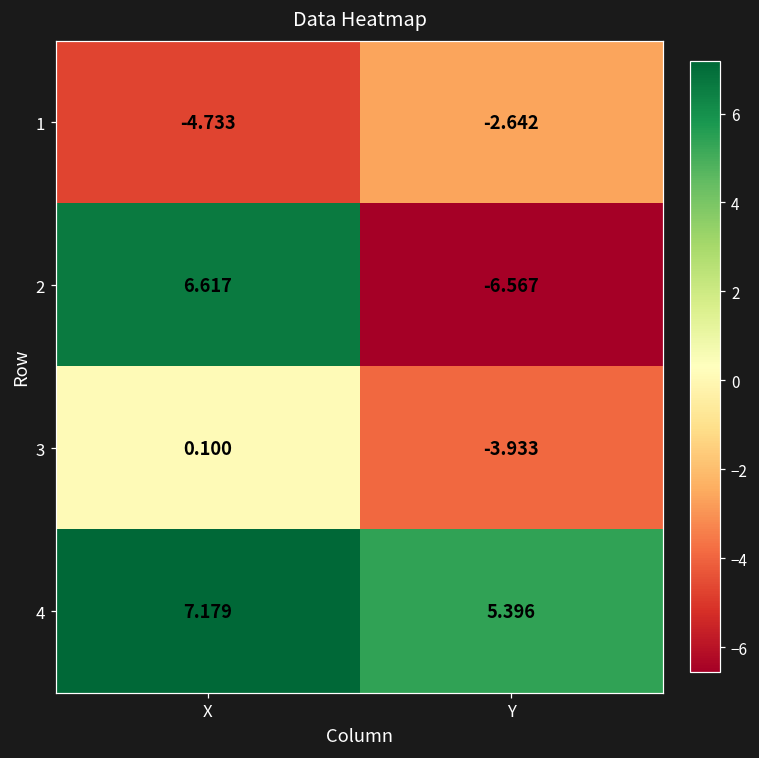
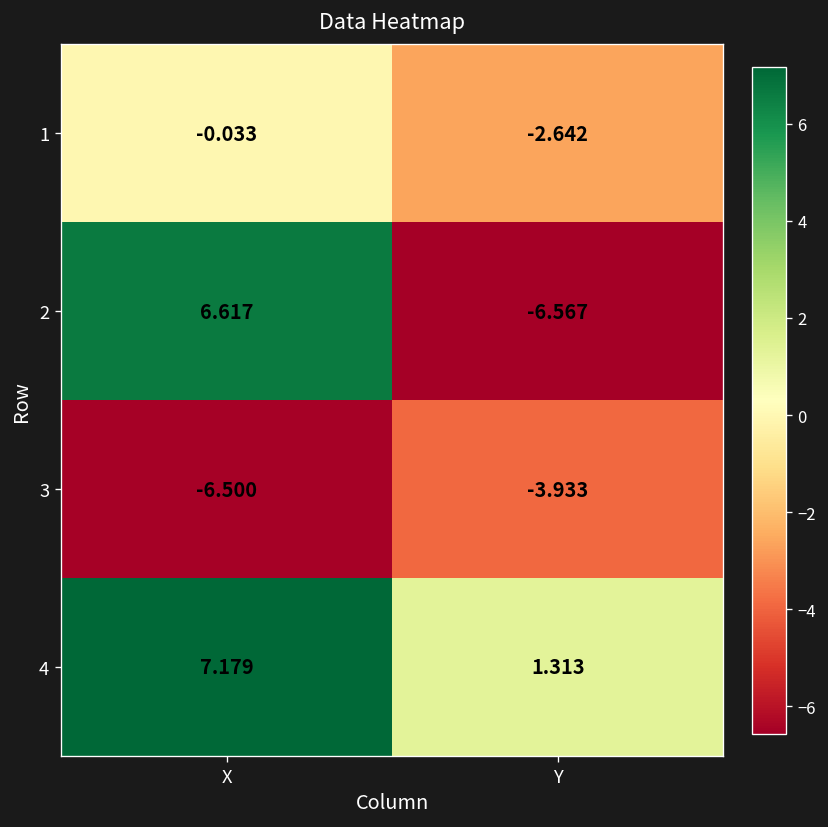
1, X: -4.733 -> -0.033
3, X: 0.100 -> -6.500
4, Y: 5.396 -> 1.313
